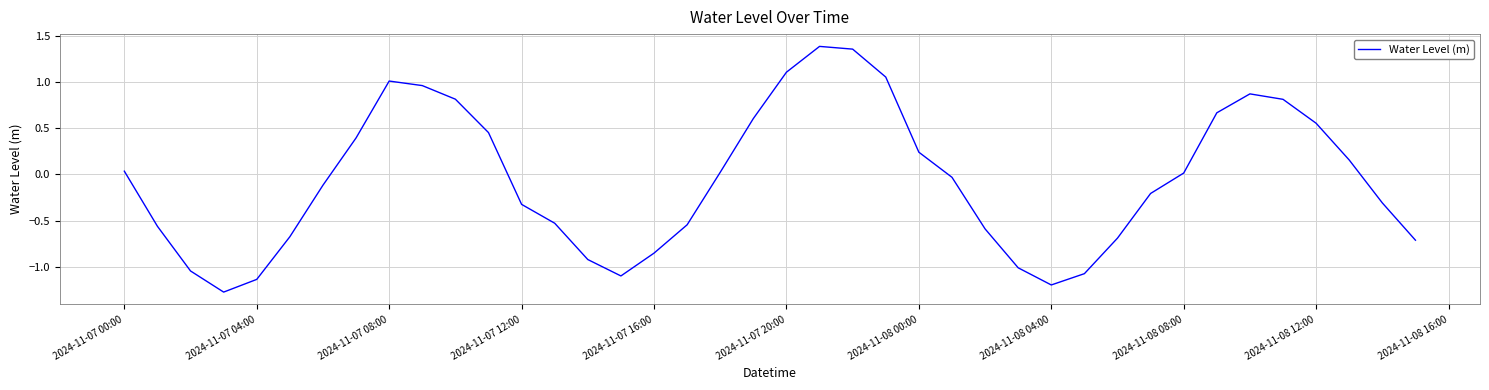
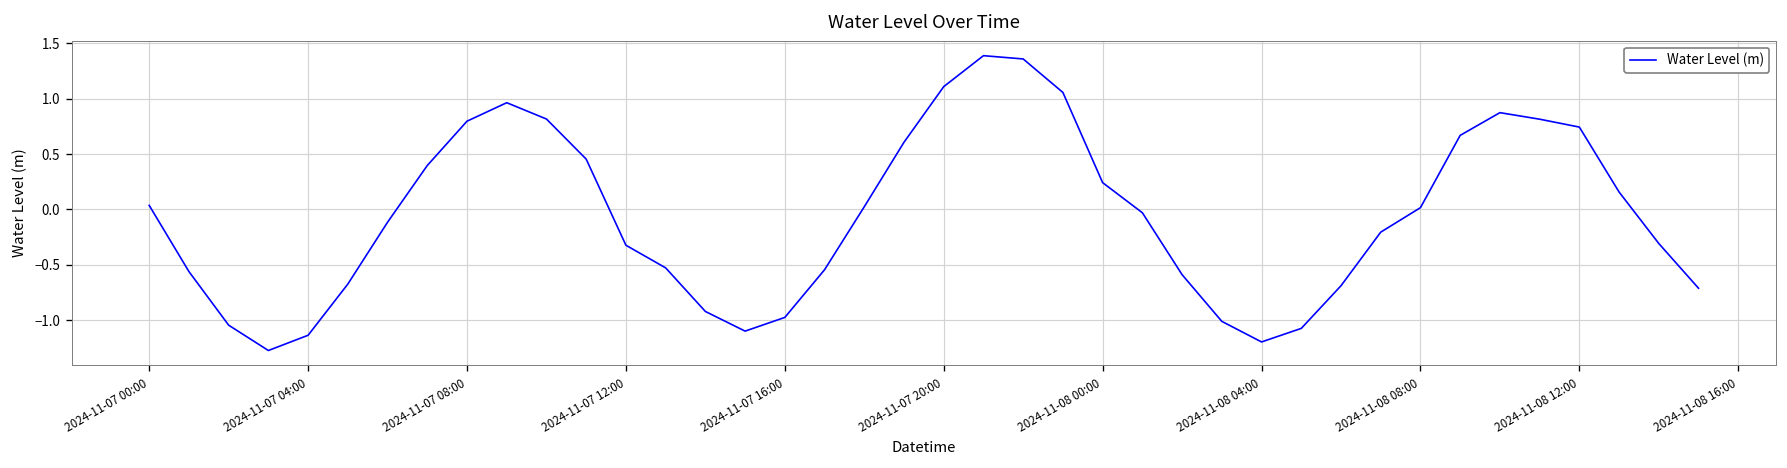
2024-11-07 08:00: 1.0 -> 0.8
2024-11-07 16:00: -0.9 -> -1.0
2024-11-08 12:00: 0.6 -> 0.7
